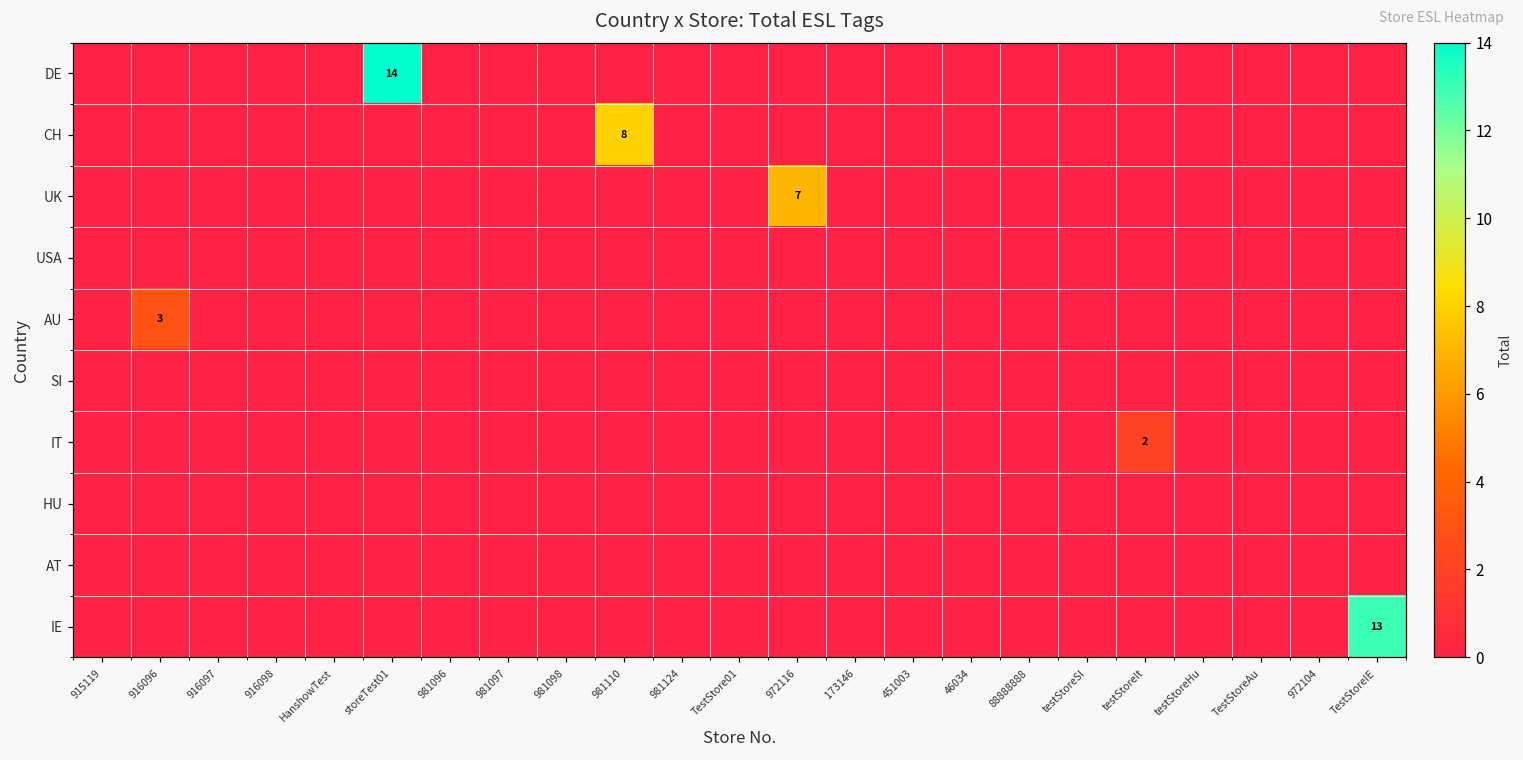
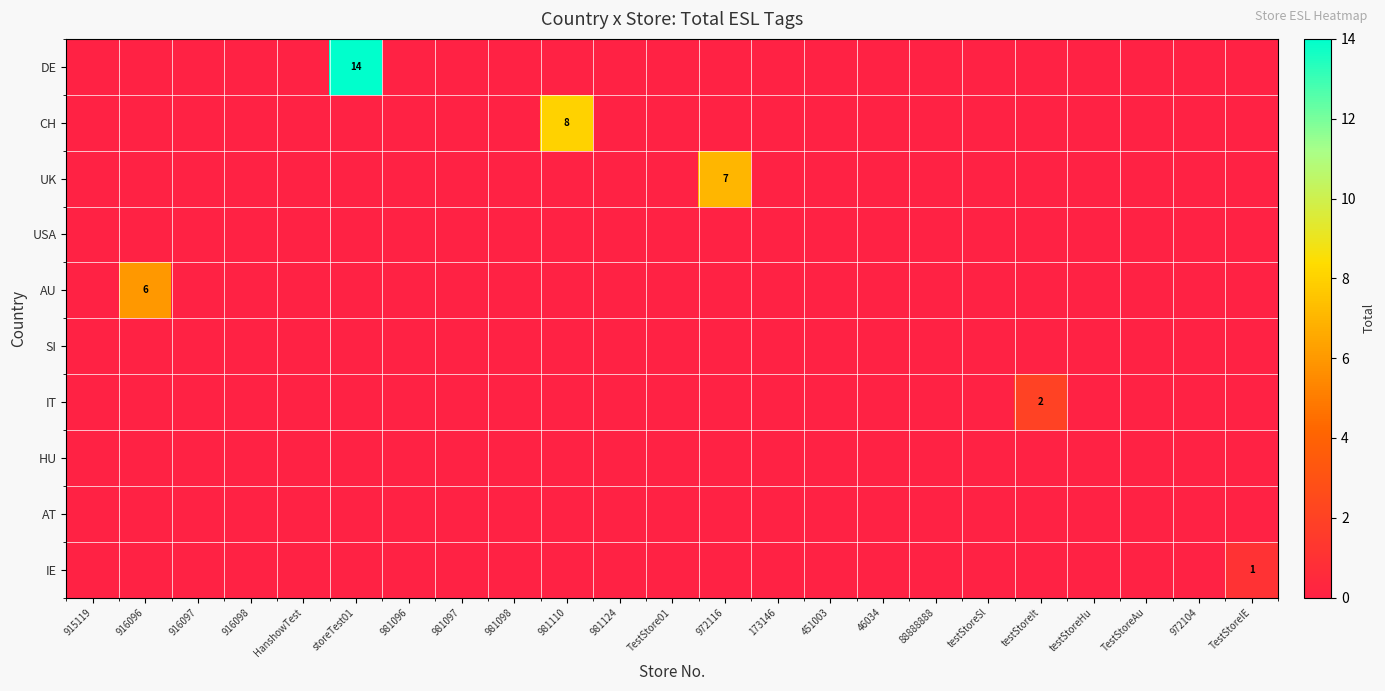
AU, 916096: 3 -> 6
IE, TestStoreIE: 13 -> 1
